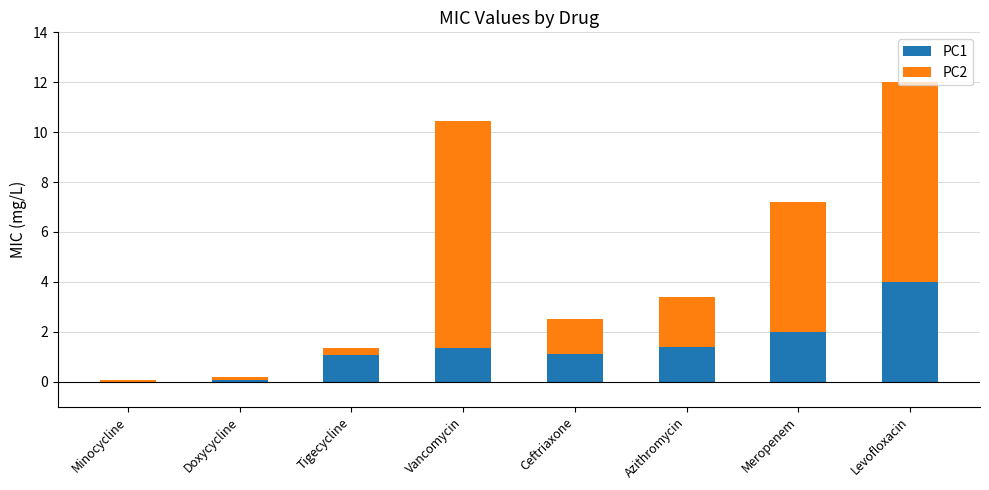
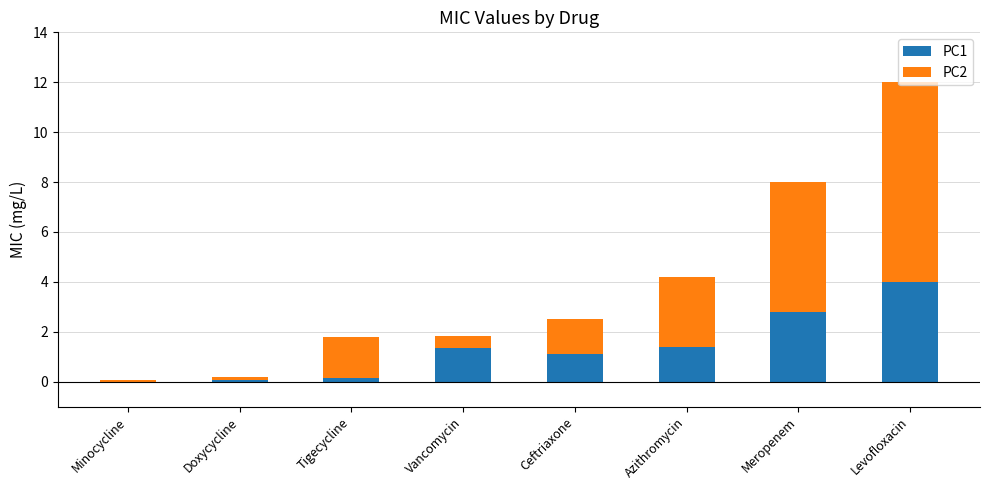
PC1, Tigecycline: 1.1 -> 0.1
PC2, Tigecycline: 0.3 -> 1.7
PC2, Vancomycin: 9.1 -> 0.5
PC2, Azithromycin: 2.0 -> 2.8
PC1, Meropenem: 2.0 -> 2.8
